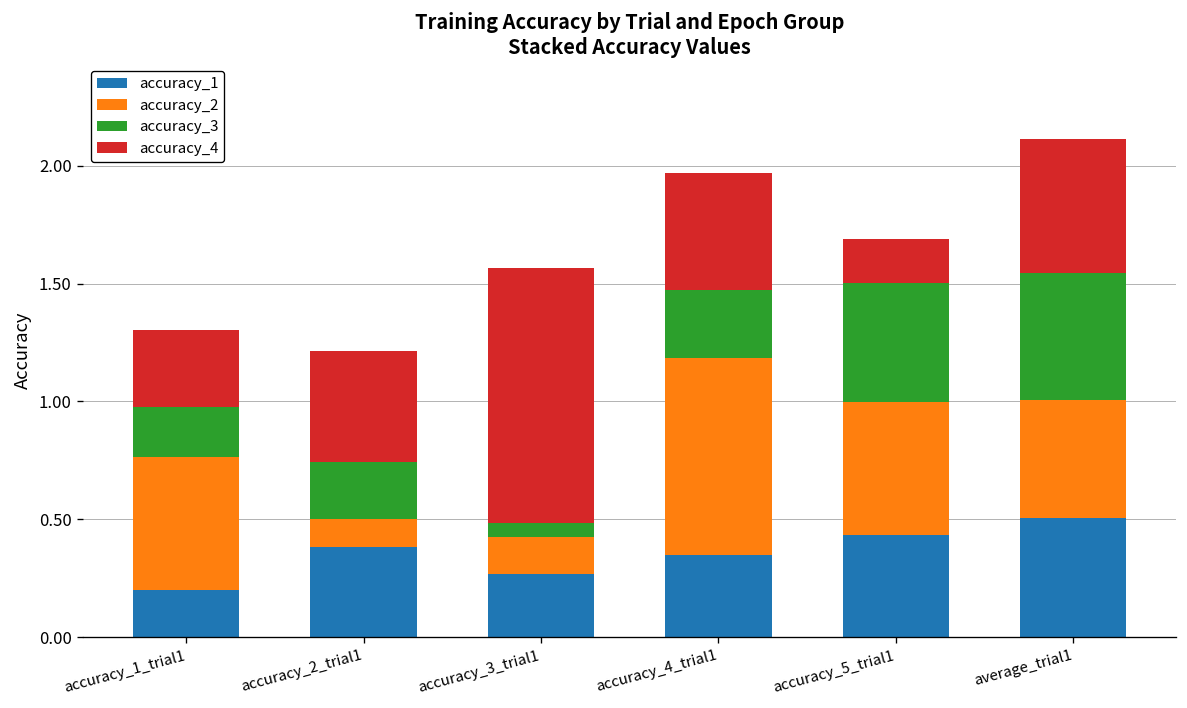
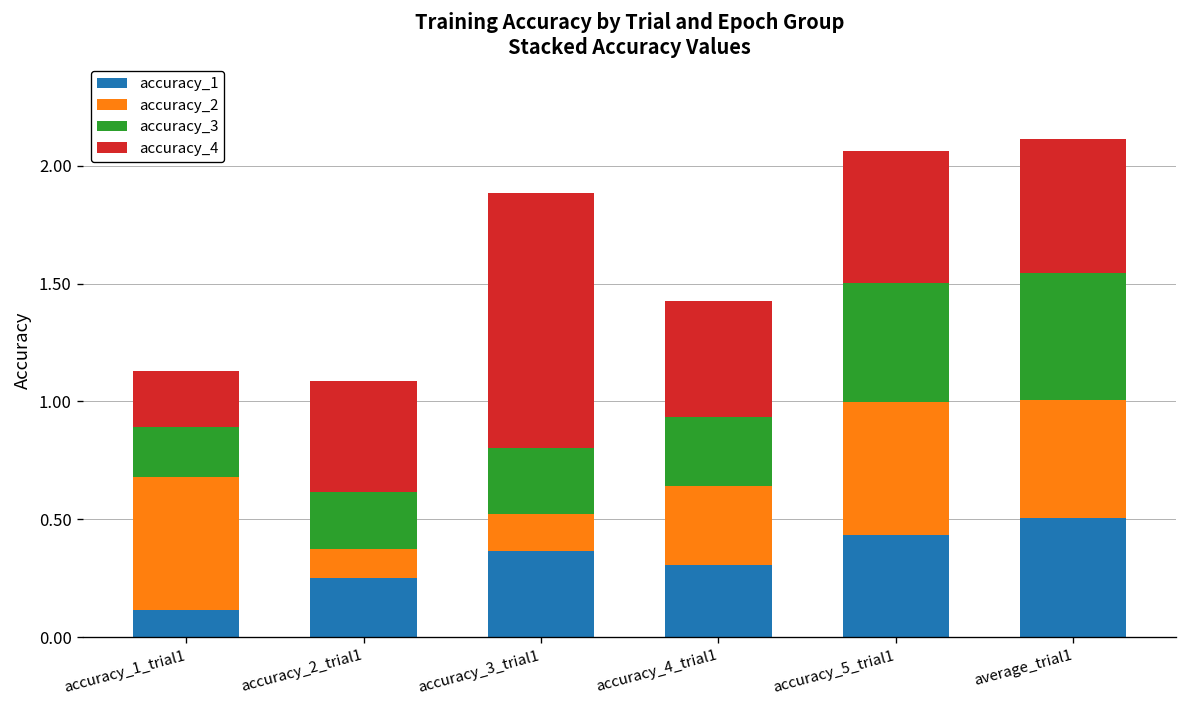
accuracy_1, accuracy_1_trial1: 0.20 -> 0.11
accuracy_4, accuracy_1_trial1: 0.33 -> 0.24
accuracy_1, accuracy_2_trial1: 0.38 -> 0.25
accuracy_1, accuracy_3_trial1: 0.27 -> 0.37
accuracy_3, accuracy_3_trial1: 0.06 -> 0.28
accuracy_1, accuracy_4_trial1: 0.35 -> 0.31
accuracy_2, accuracy_4_trial1: 0.84 -> 0.34
accuracy_4, accuracy_5_trial1: 0.19 -> 0.56
